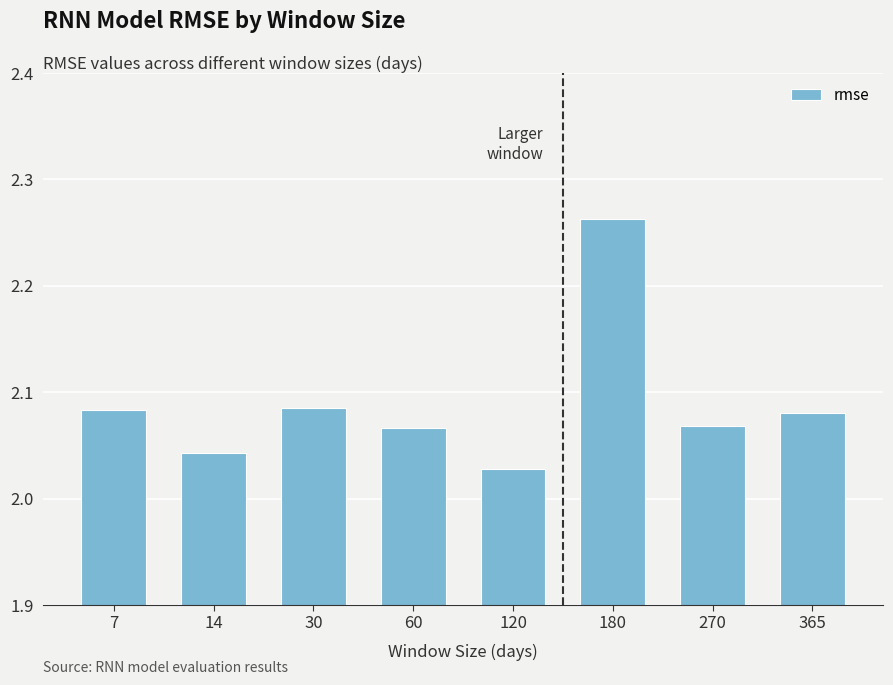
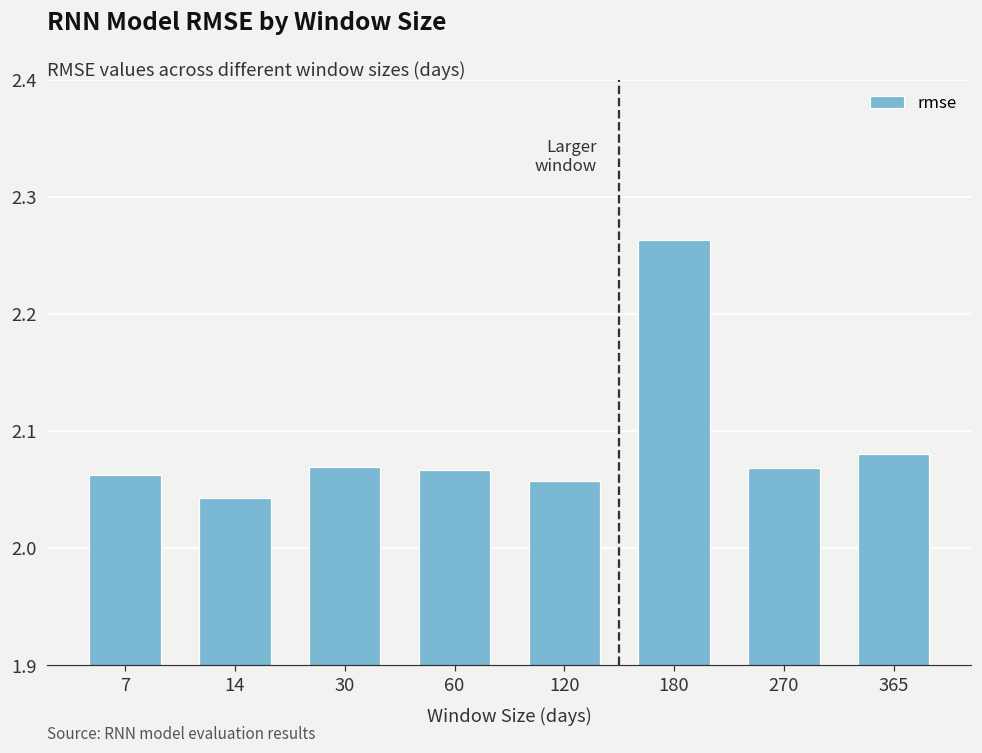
7: 2.083 -> 2.062
30: 2.085 -> 2.069
120: 2.028 -> 2.058
